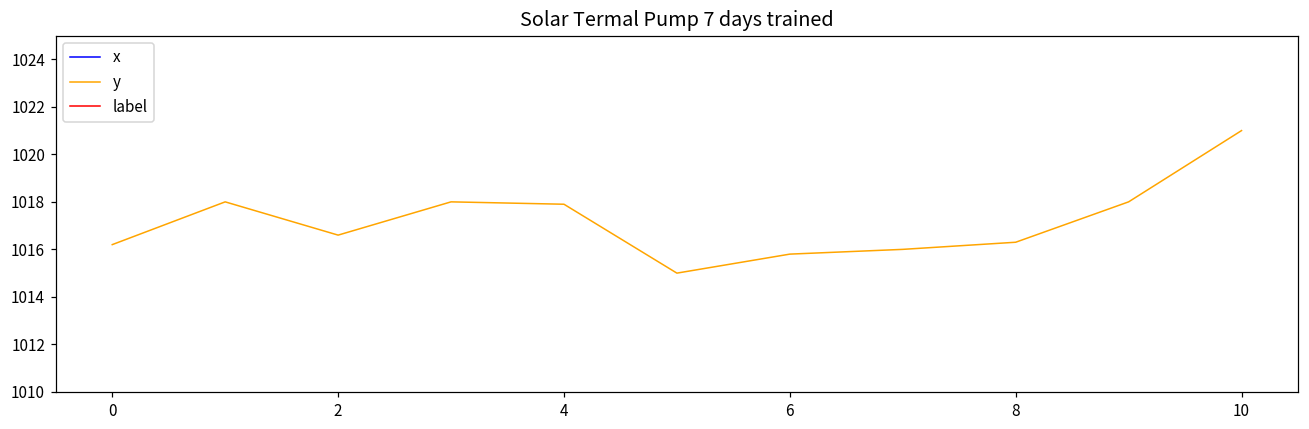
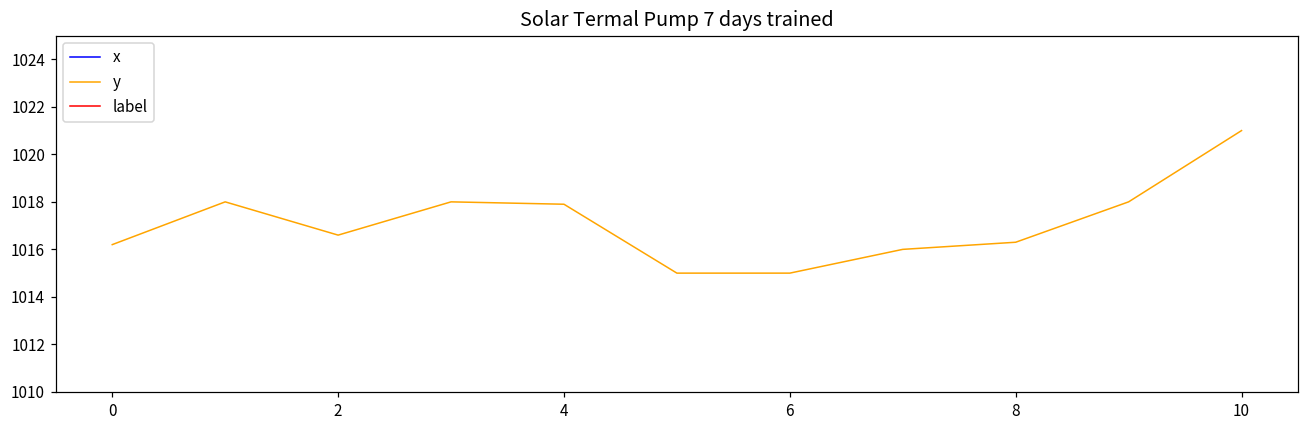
y, 6: 1015.8 -> 1015.0
